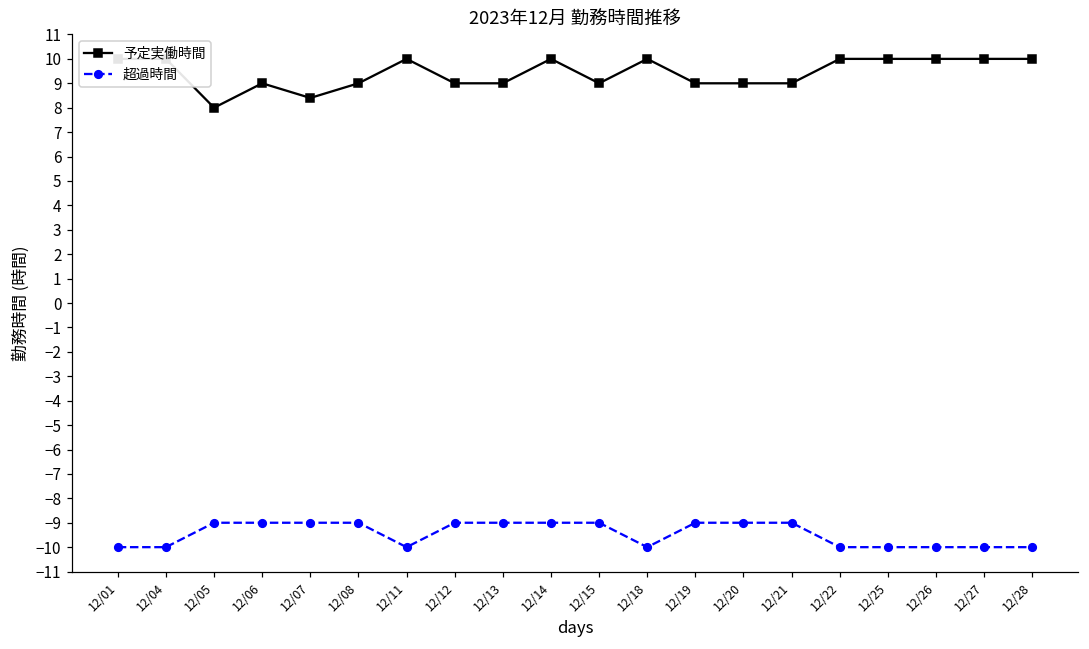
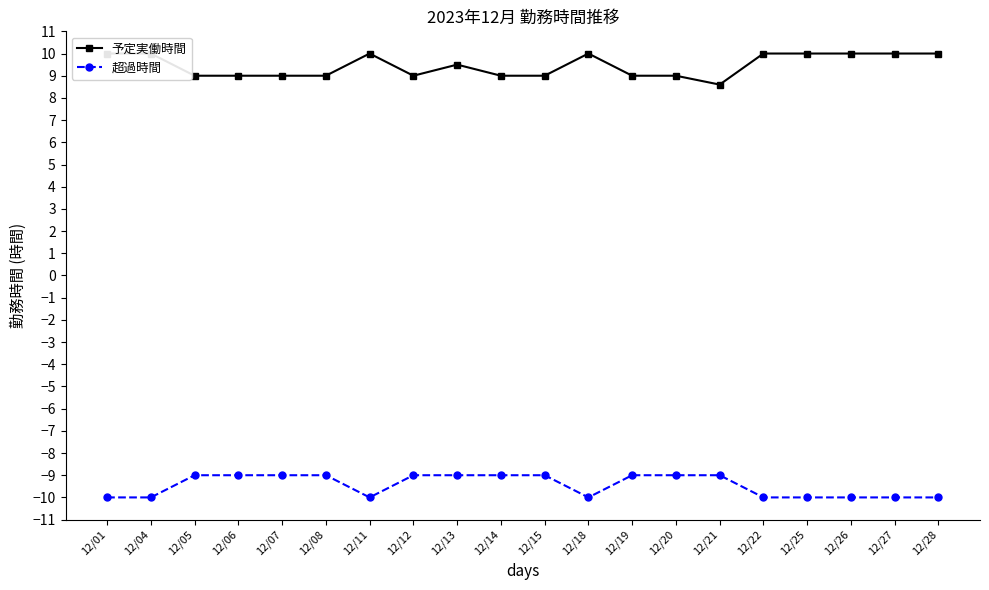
予定実働時間, 12/05: 8 -> 9
予定実働時間, 12/07: 8.4 -> 9.0
予定実働時間, 12/13: 9.0 -> 9.5
予定実働時間, 12/14: 10 -> 9
予定実働時間, 12/21: 9.0 -> 8.6
